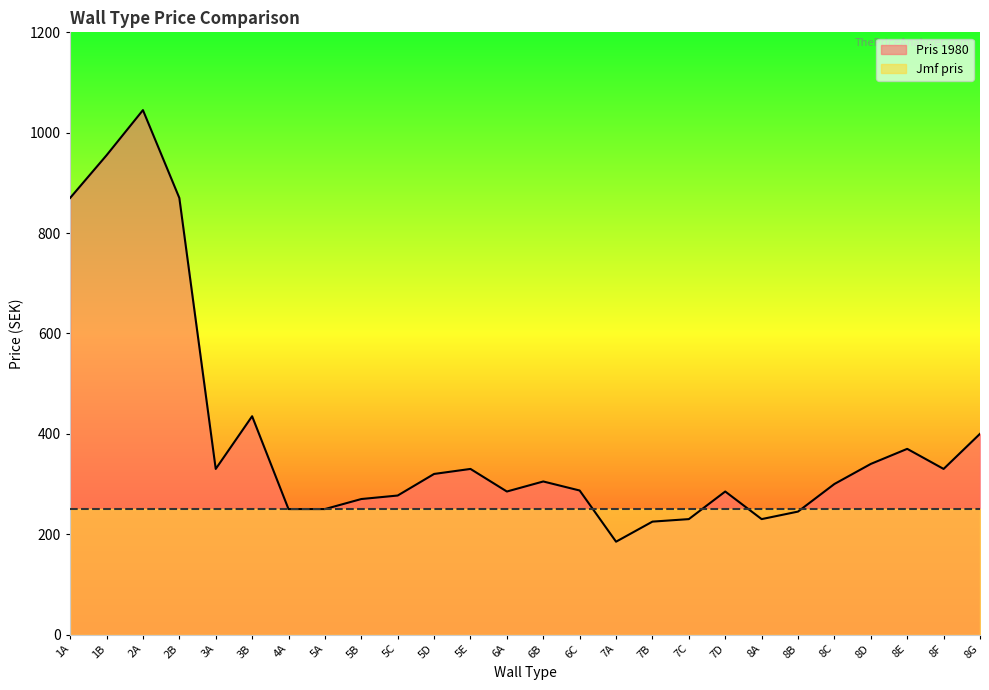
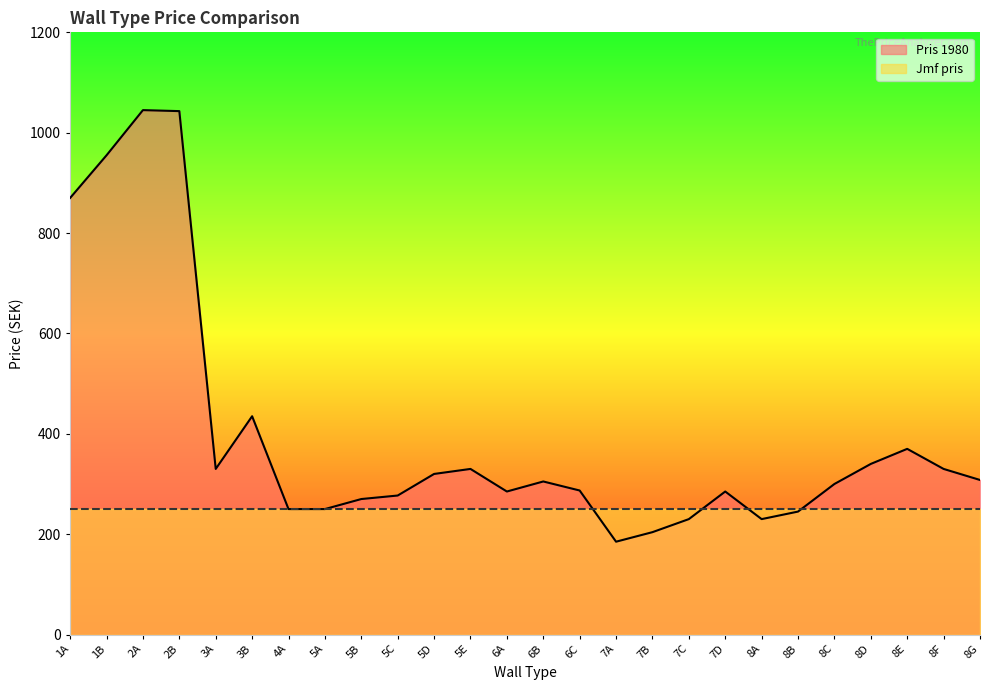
Pris 1980, 2B: 870 -> 1040
Pris 1980, 7B: 230 -> 200
Pris 1980, 8G: 400 -> 310
